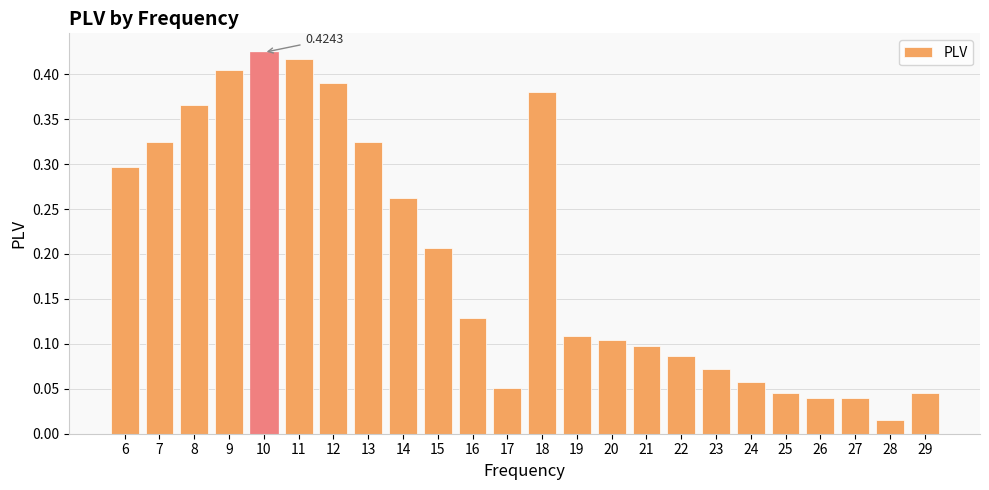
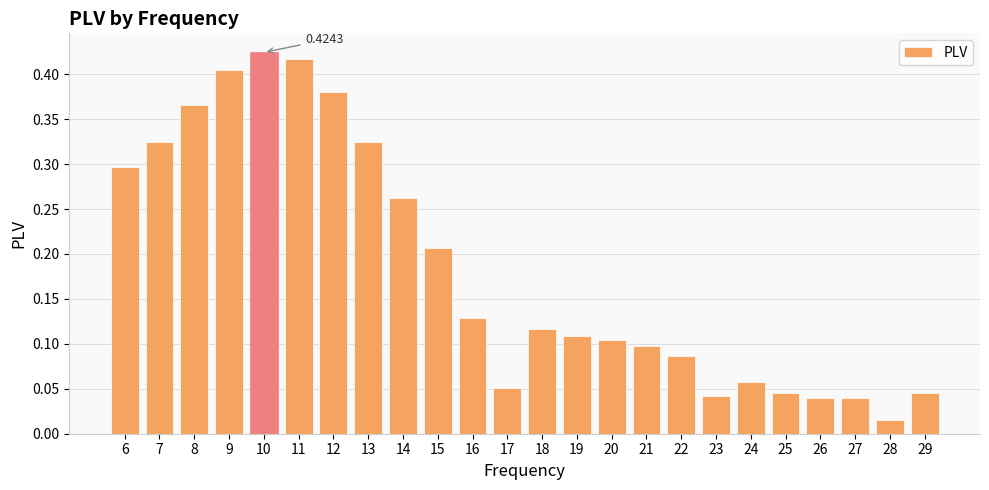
12: 0.39 -> 0.38
18: 0.38 -> 0.12
23: 0.07 -> 0.04
